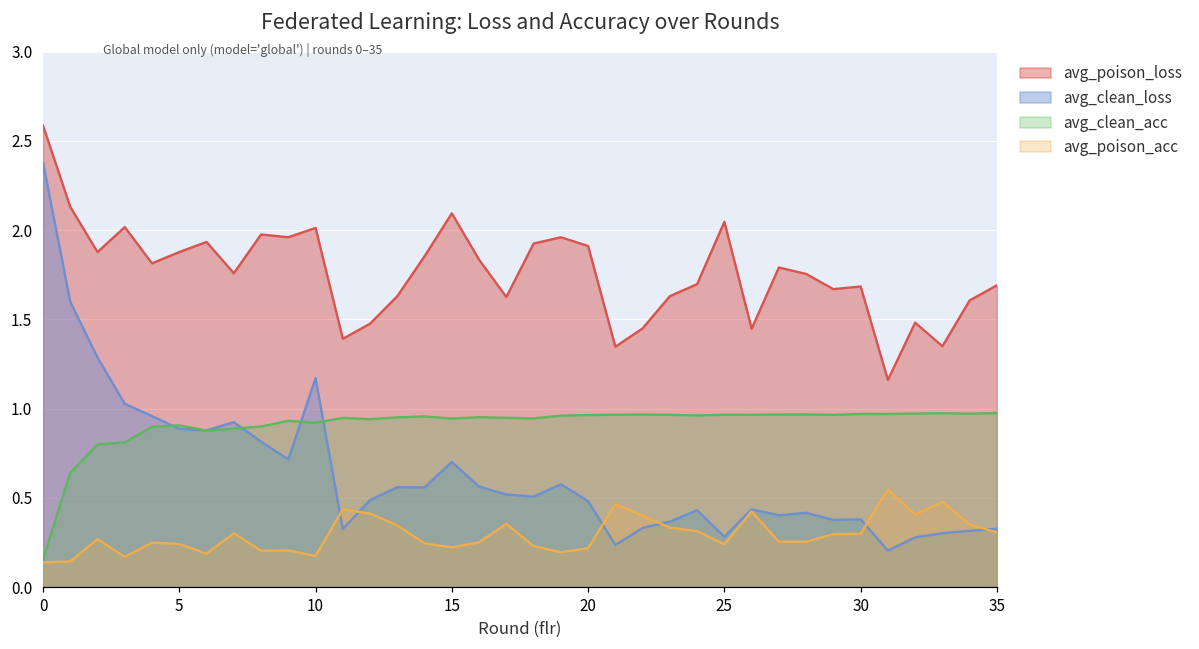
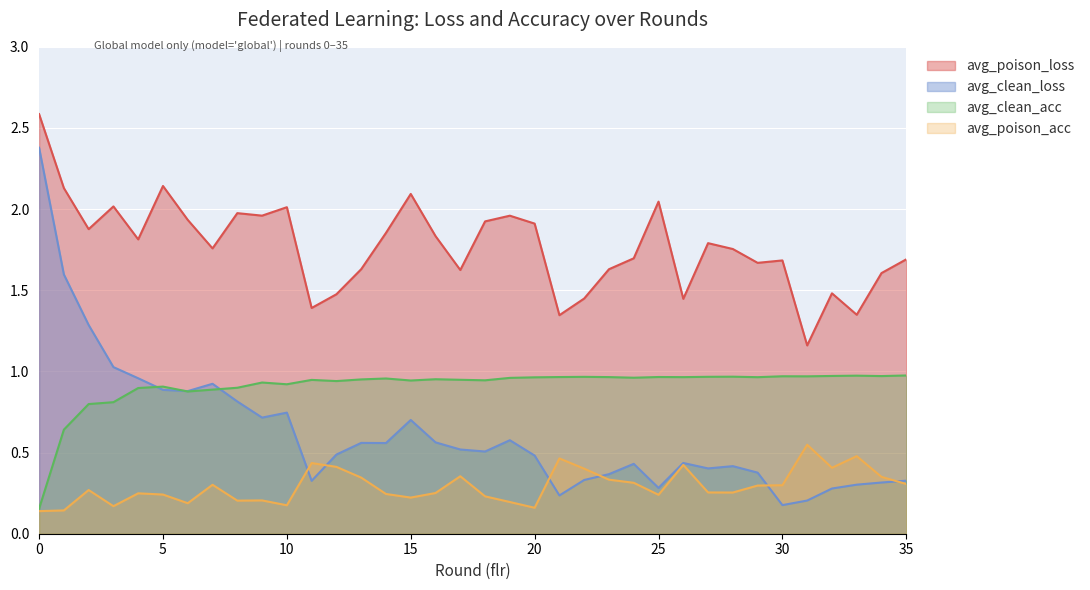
avg_poison_loss, 5: 1.88 -> 2.14
avg_clean_loss, 10: 1.17 -> 0.75
avg_poison_acc, 20: 0.22 -> 0.16
avg_clean_loss, 30: 0.38 -> 0.18
